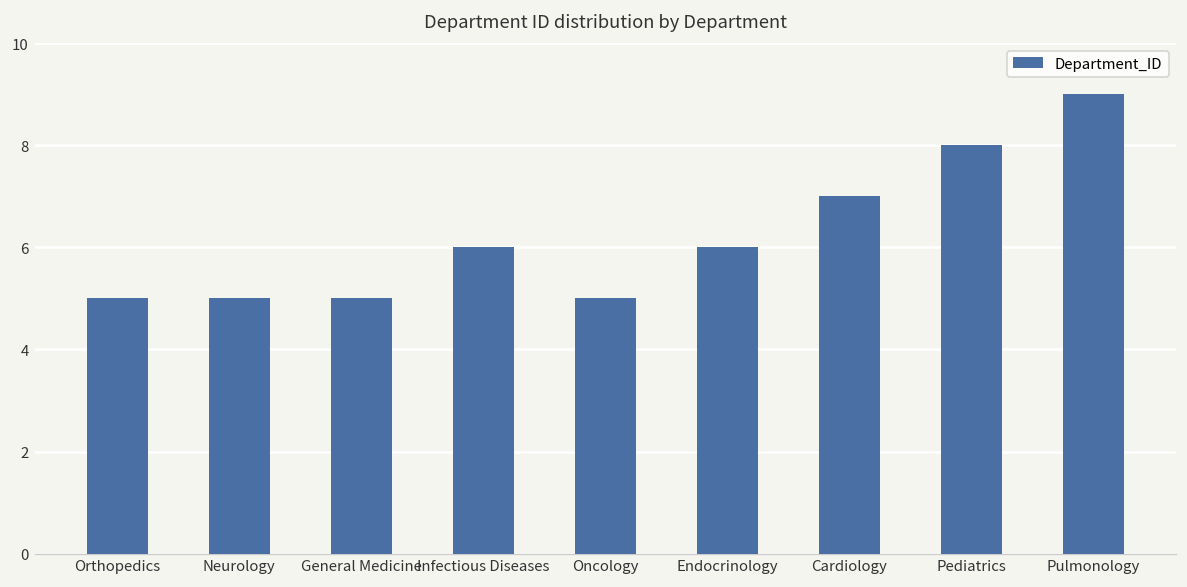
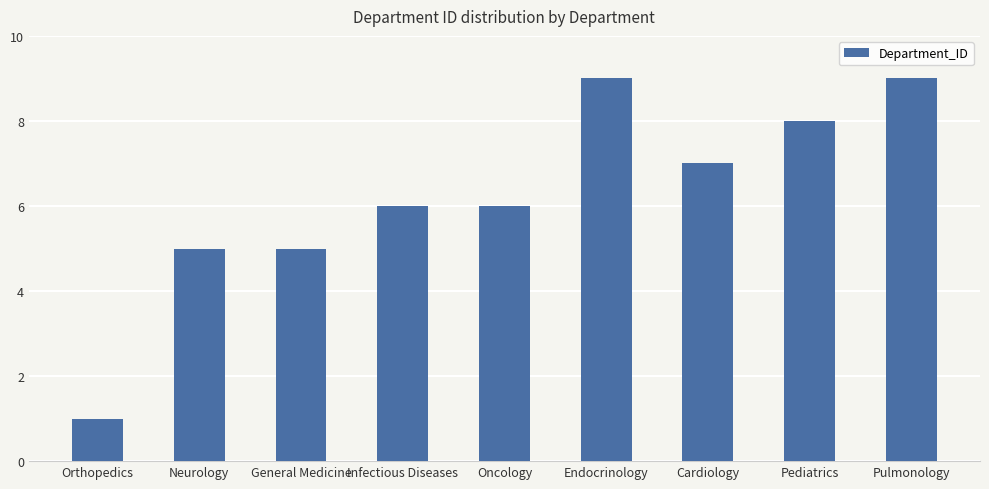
Orthopedics: 5 -> 1
Oncology: 5 -> 6
Endocrinology: 6 -> 9
